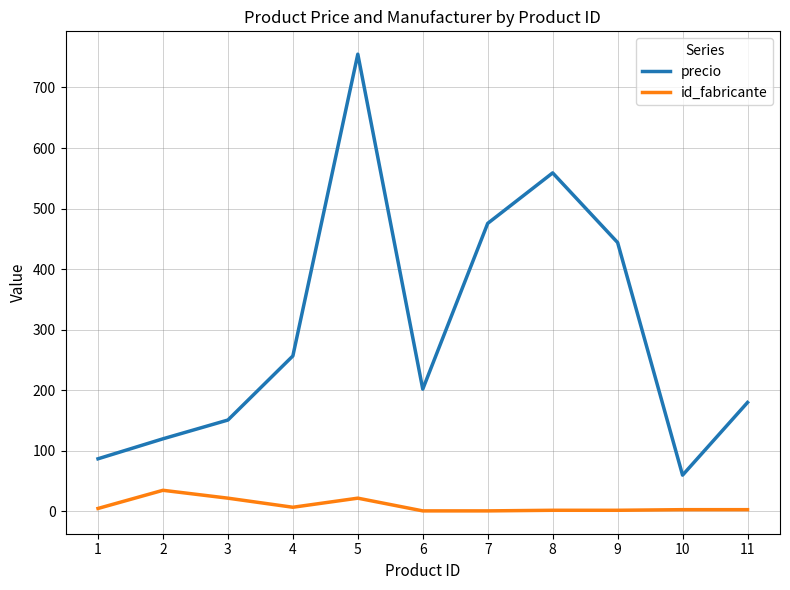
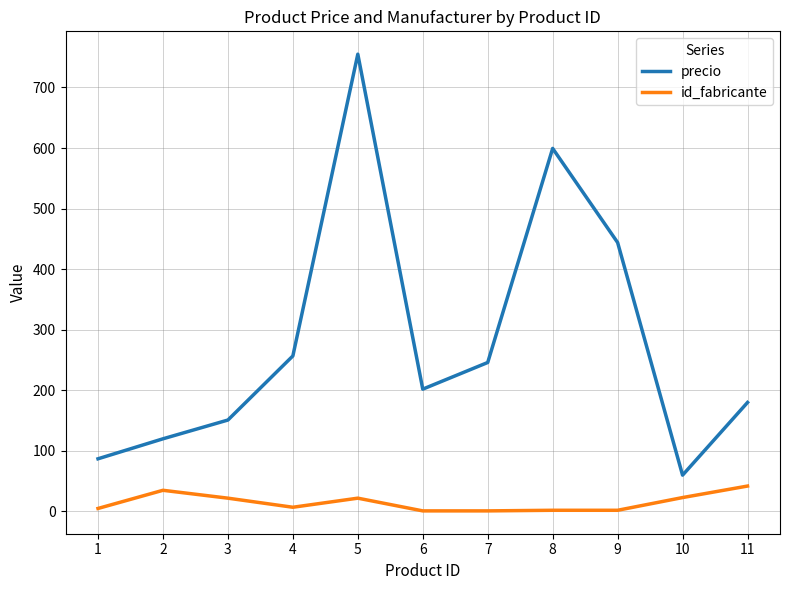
precio, 7: 480 -> 250
precio, 8: 560 -> 600
id_fabricante, 10: 0 -> 20
id_fabricante, 11: 0 -> 40
